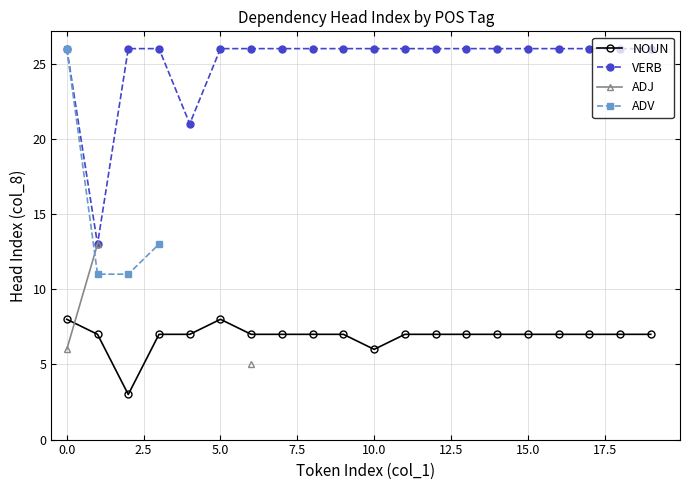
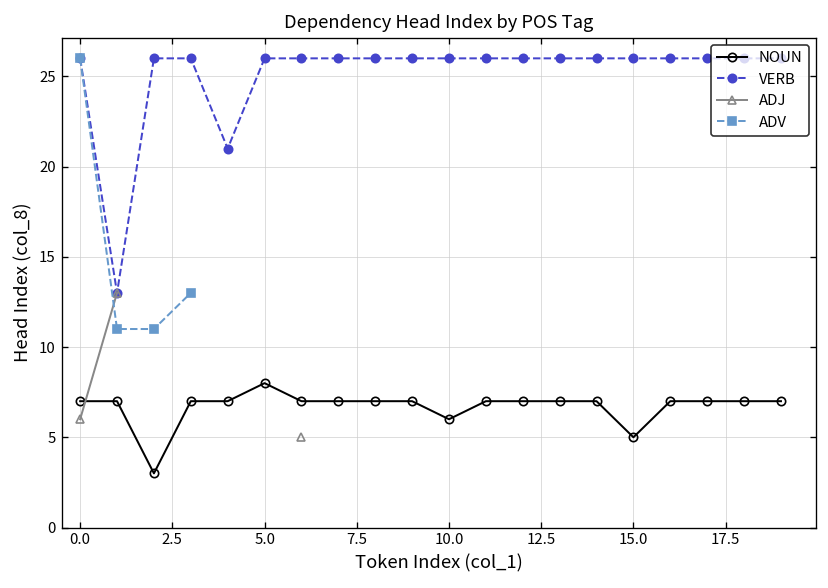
NOUN, 0.0: 8 -> 7
NOUN, 15.0: 7 -> 5
